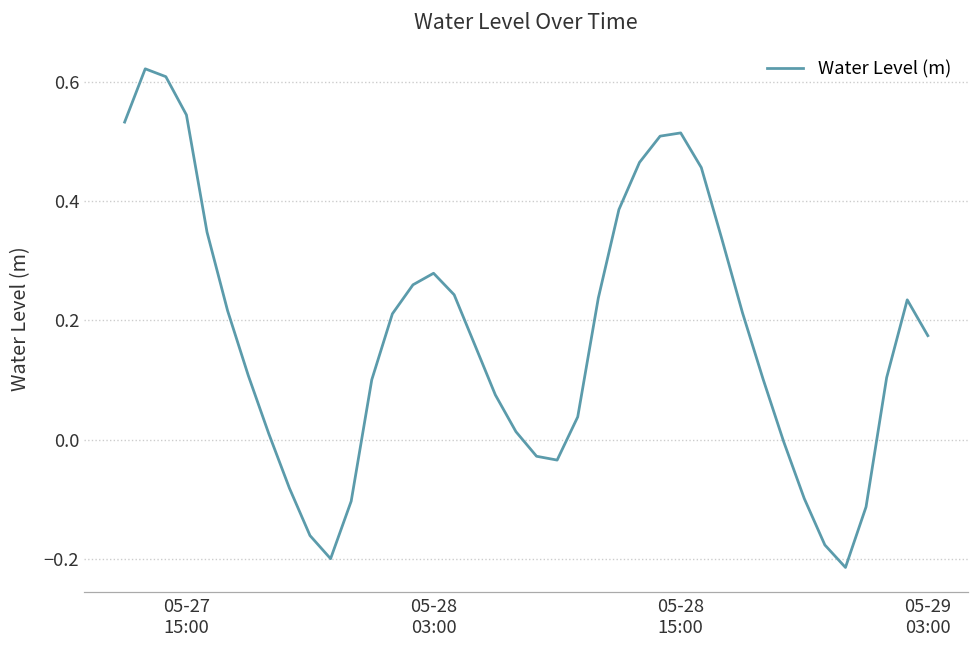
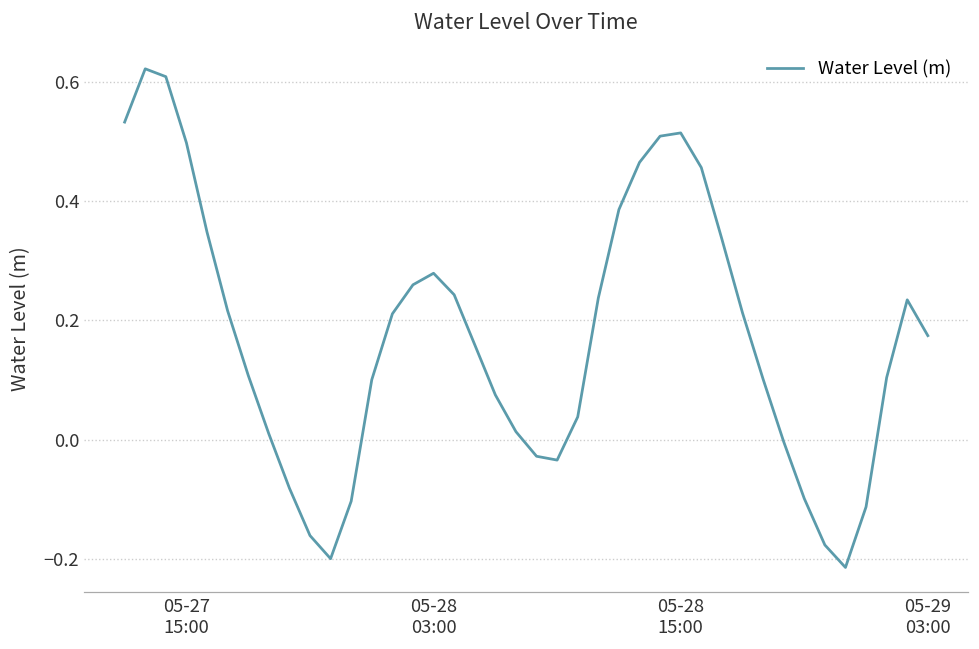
05-27 15:00: 0.54 -> 0.50
